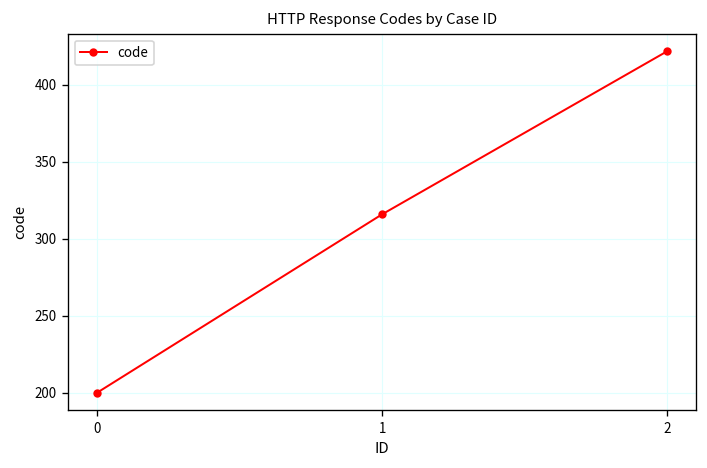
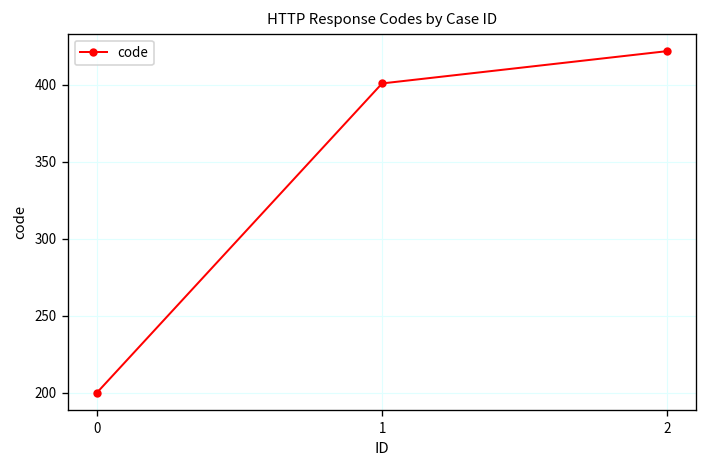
1: 316 -> 401
